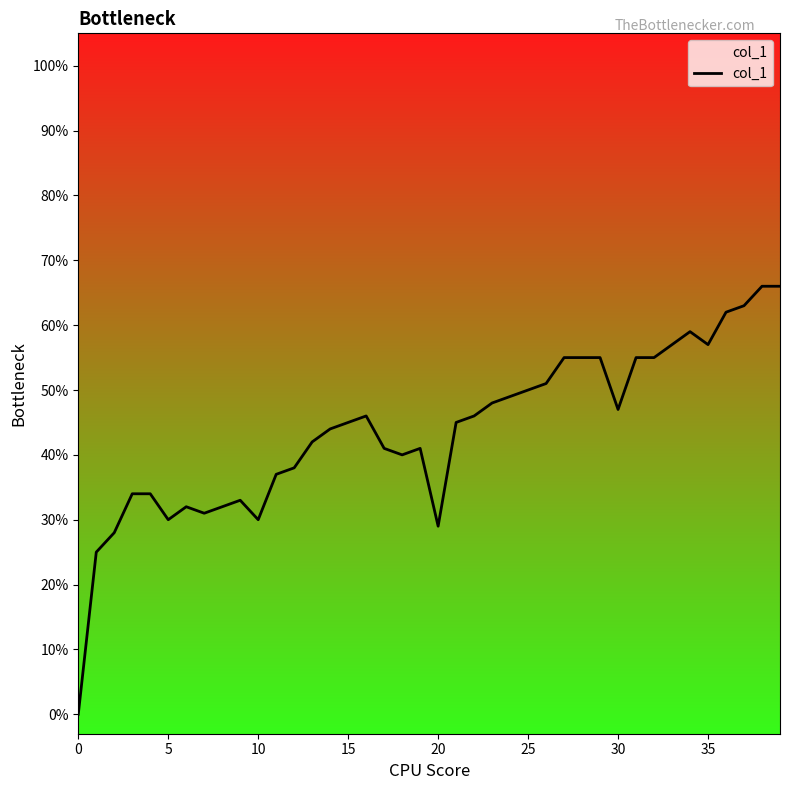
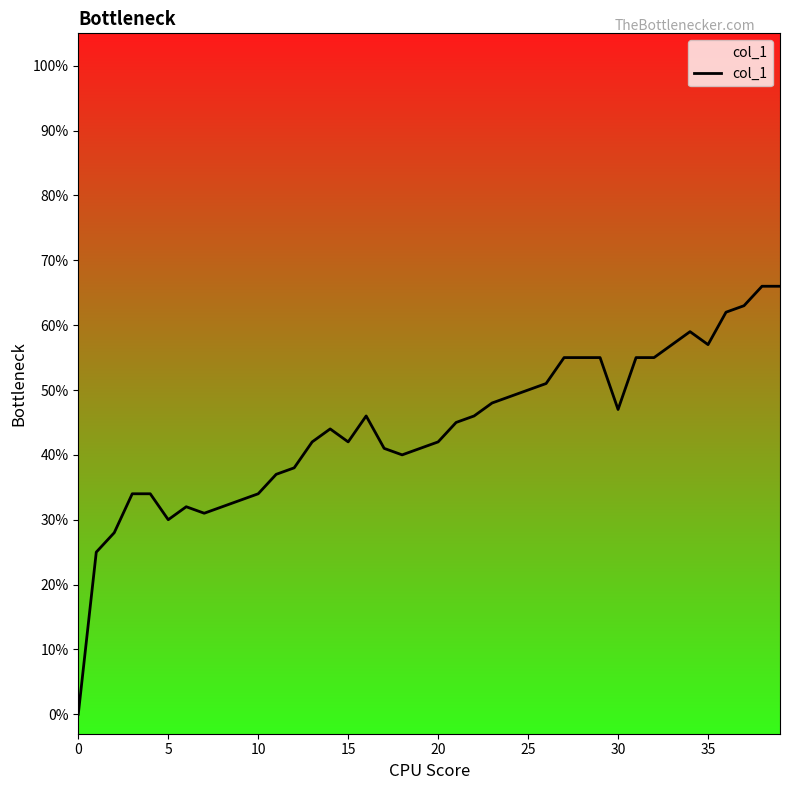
10: 30% -> 34%
15: 45% -> 42%
20: 29% -> 42%
